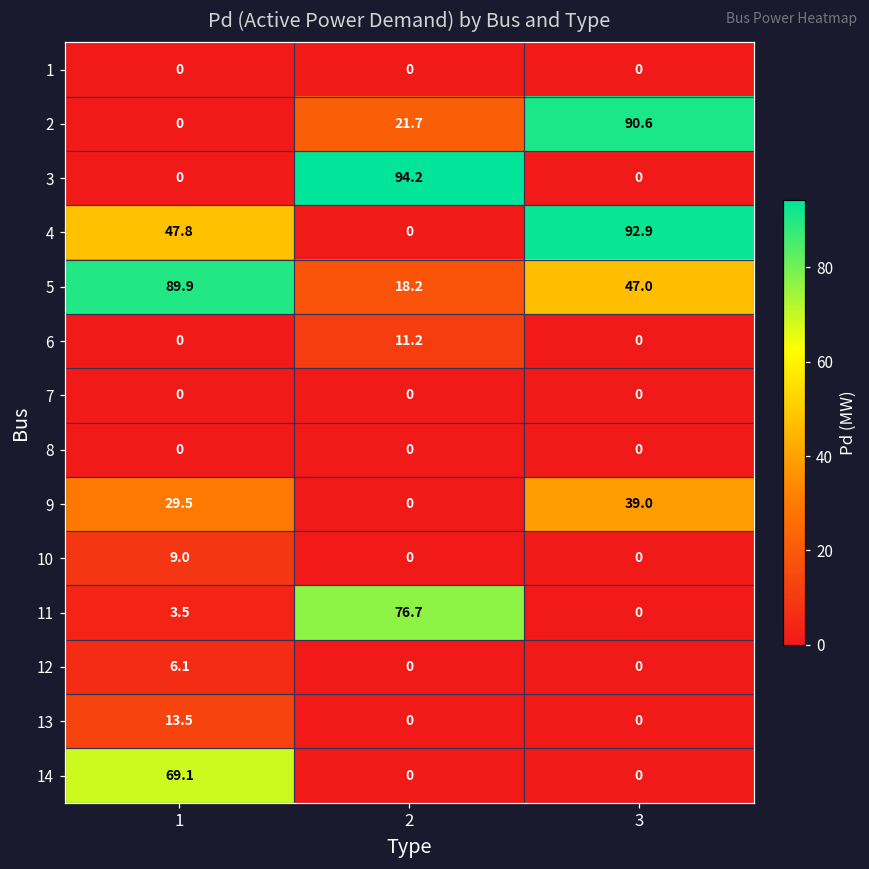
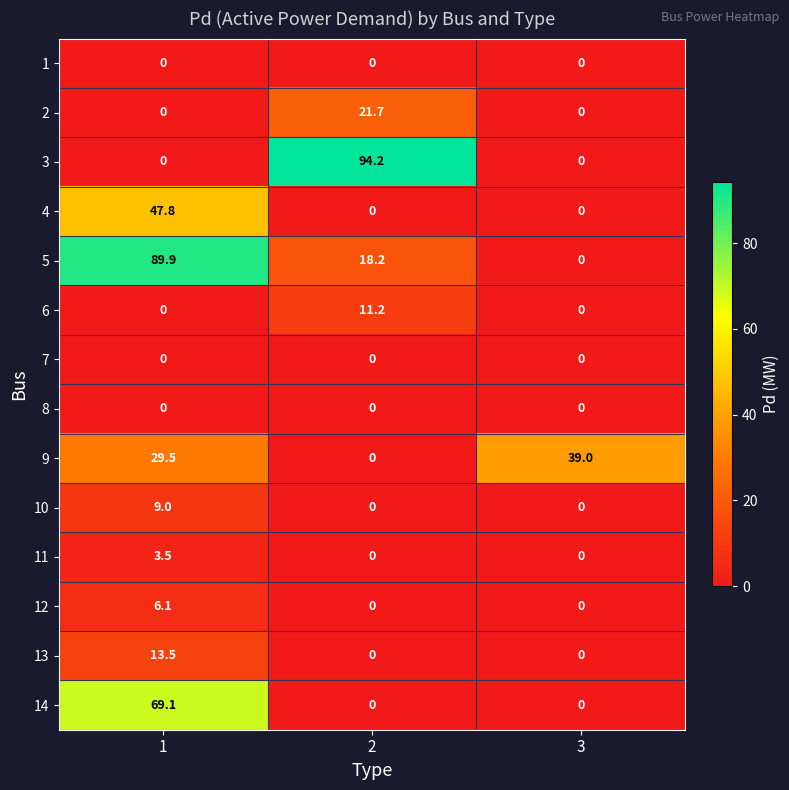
2, 3: 90.6 -> 0
4, 3: 92.9 -> 0
5, 3: 47.0 -> 0
11, 2: 76.7 -> 0
